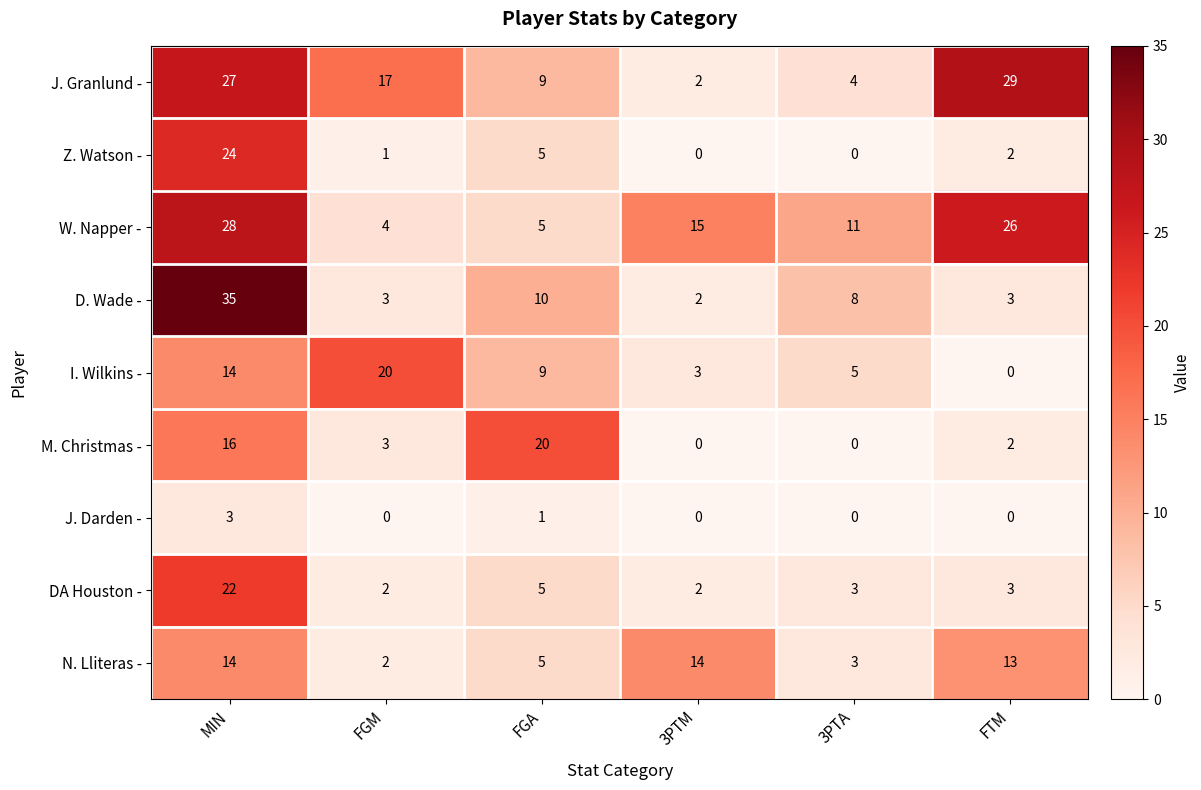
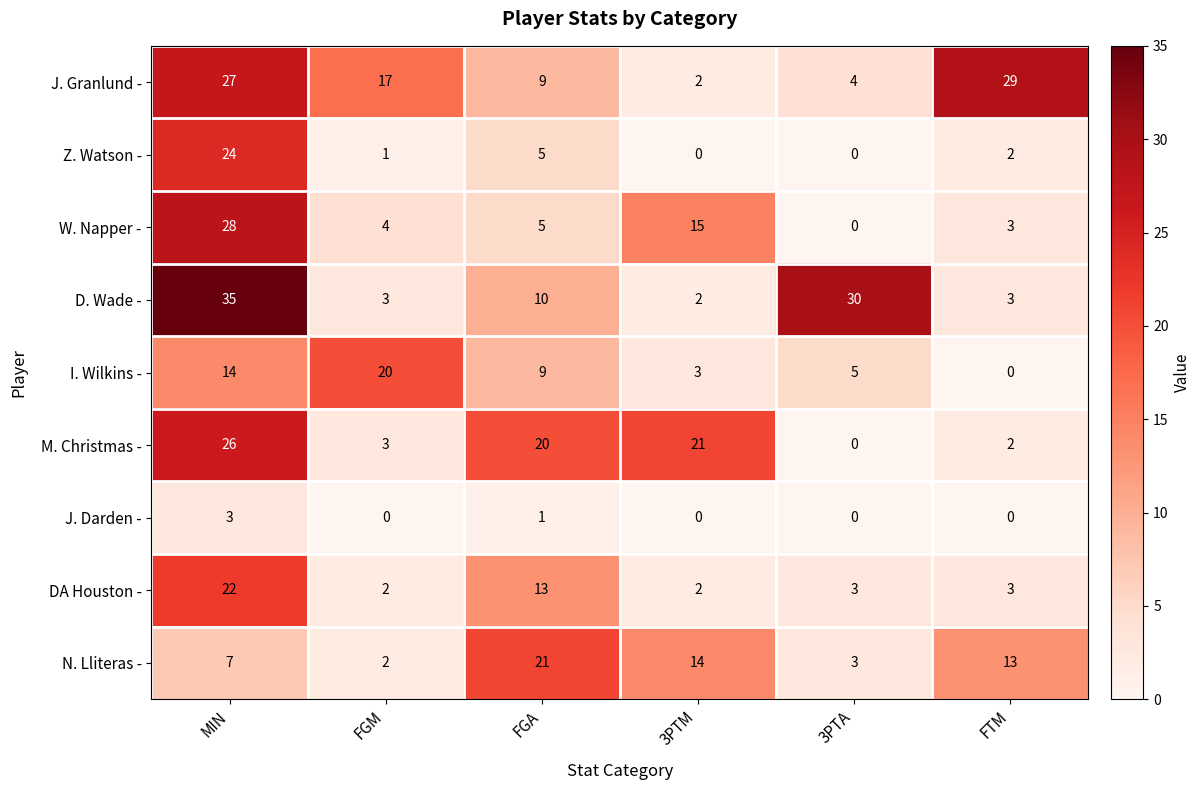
W. Napper -, 3PTA: 11 -> 0
W. Napper -, FTM: 26 -> 3
D. Wade -, 3PTA: 8 -> 30
M. Christmas -, MIN: 16 -> 26
M. Christmas -, 3PTM: 0 -> 21
DA Houston -, FGA: 5 -> 13
N. Lliteras -, MIN: 14 -> 7
N. Lliteras -, FGA: 5 -> 21
